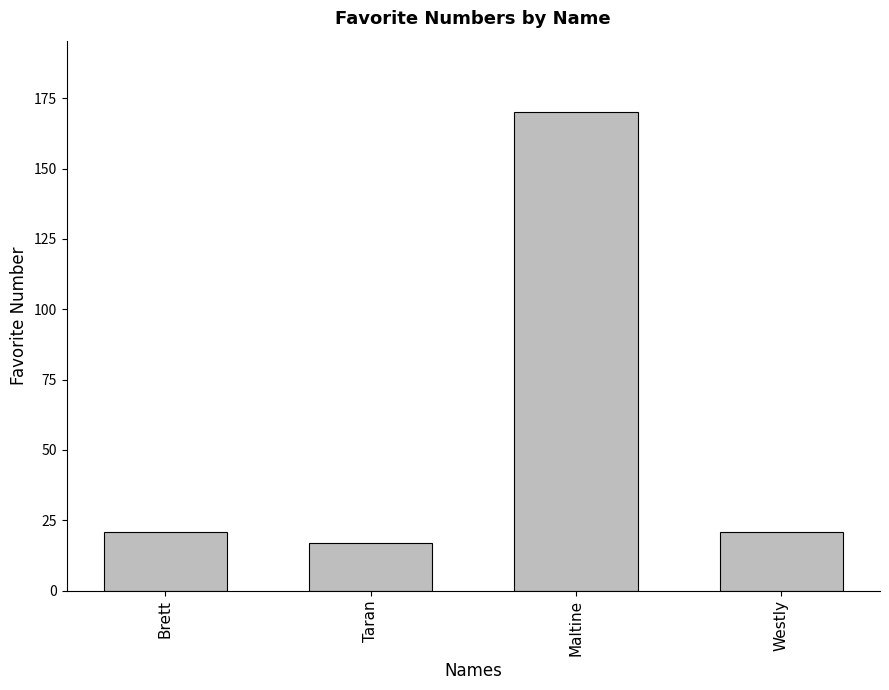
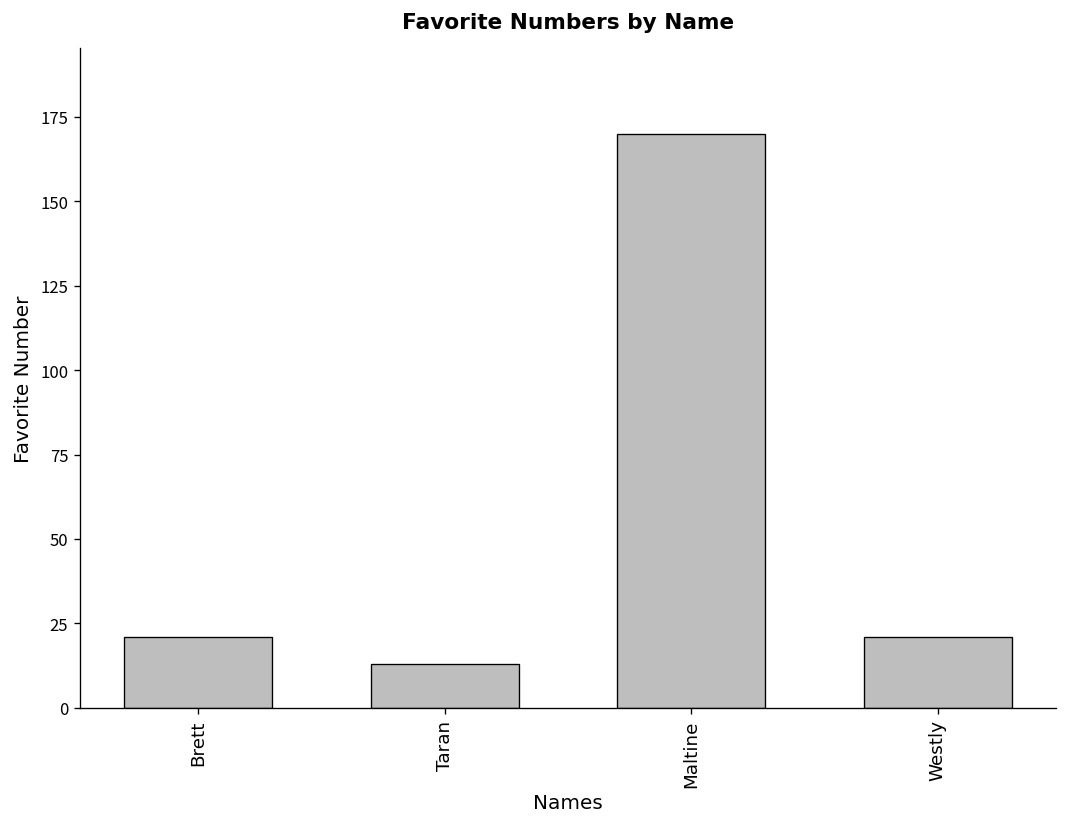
Taran: 17 -> 13
